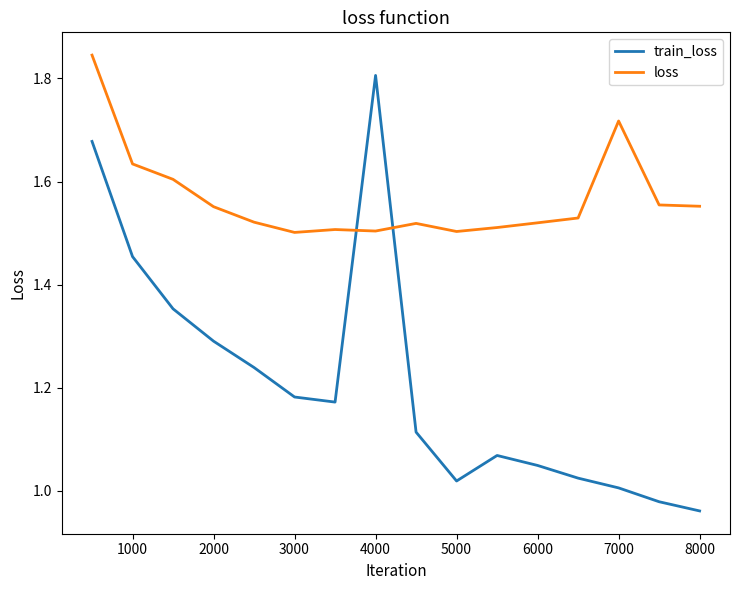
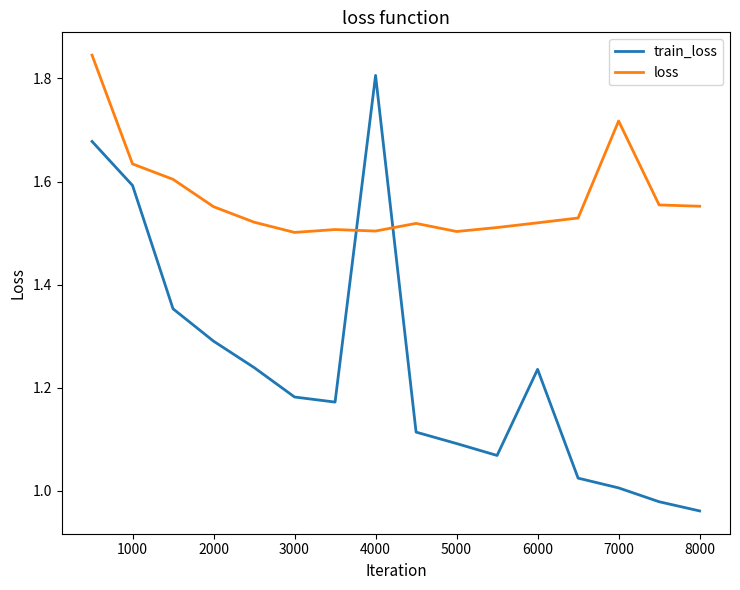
train_loss, 1000: 1.45 -> 1.59
train_loss, 5000: 1.02 -> 1.09
train_loss, 6000: 1.05 -> 1.24
